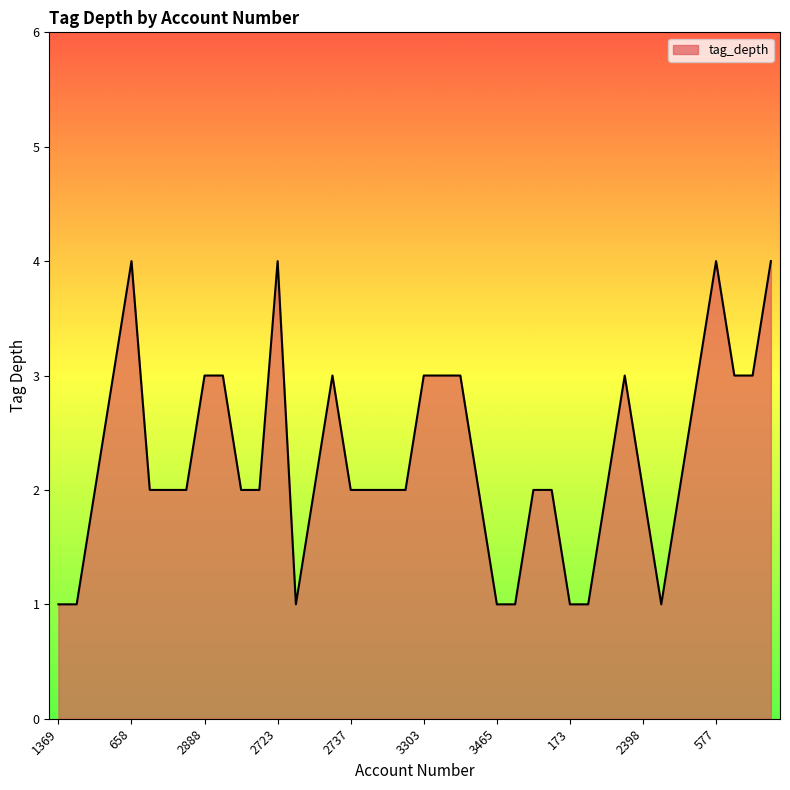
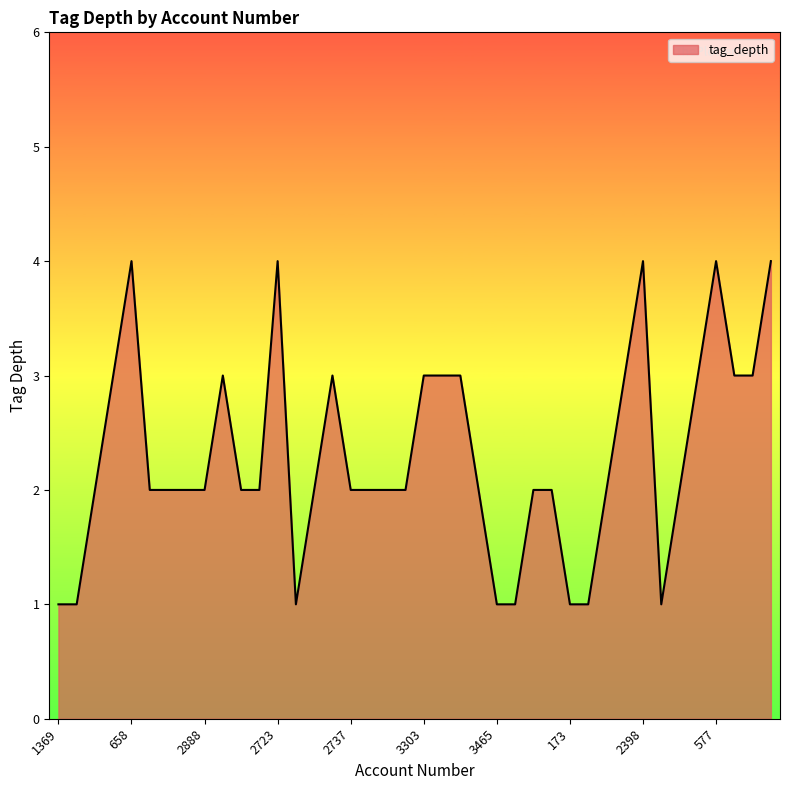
2888: 3 -> 2
2398: 2 -> 4
